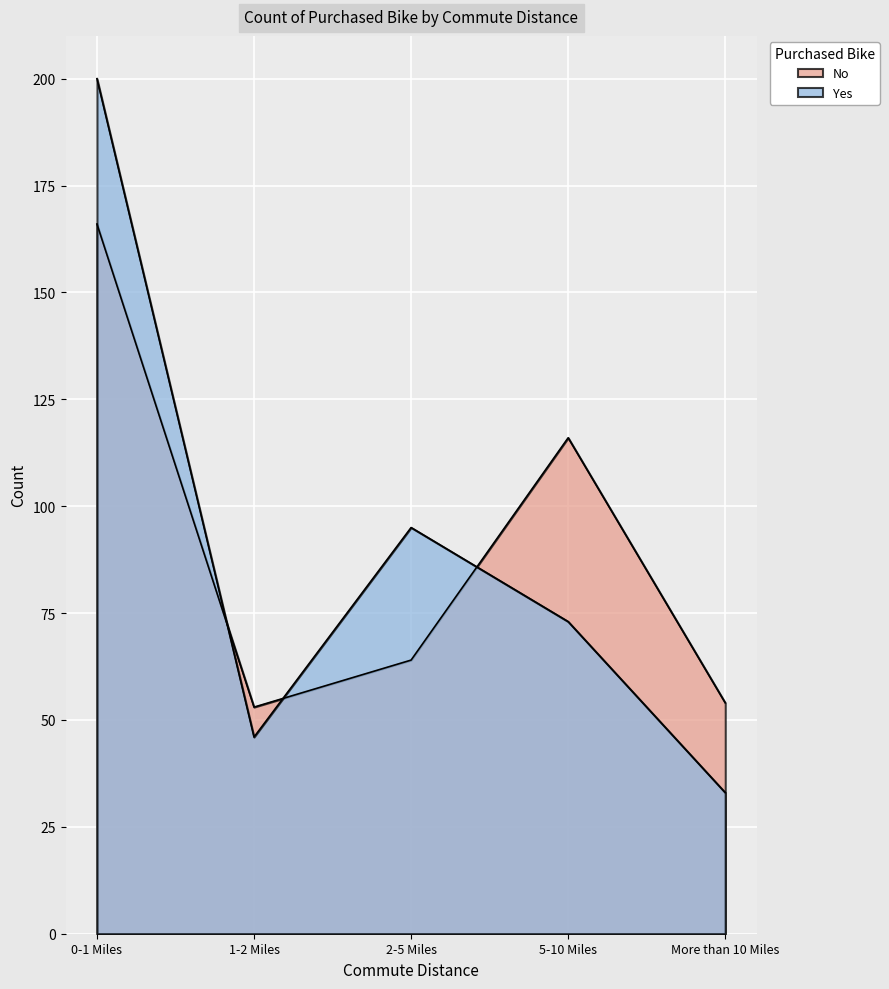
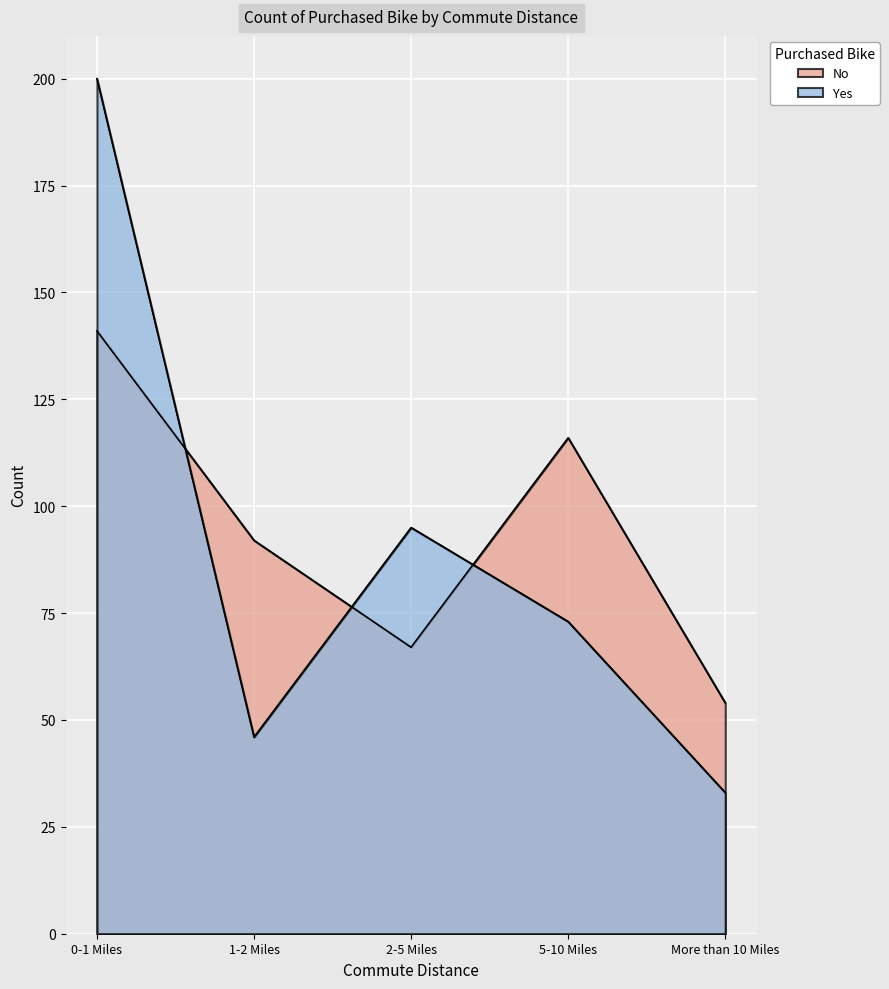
No, 0-1 Miles: 166 -> 141
No, 1-2 Miles: 53 -> 92
No, 2-5 Miles: 64 -> 67
